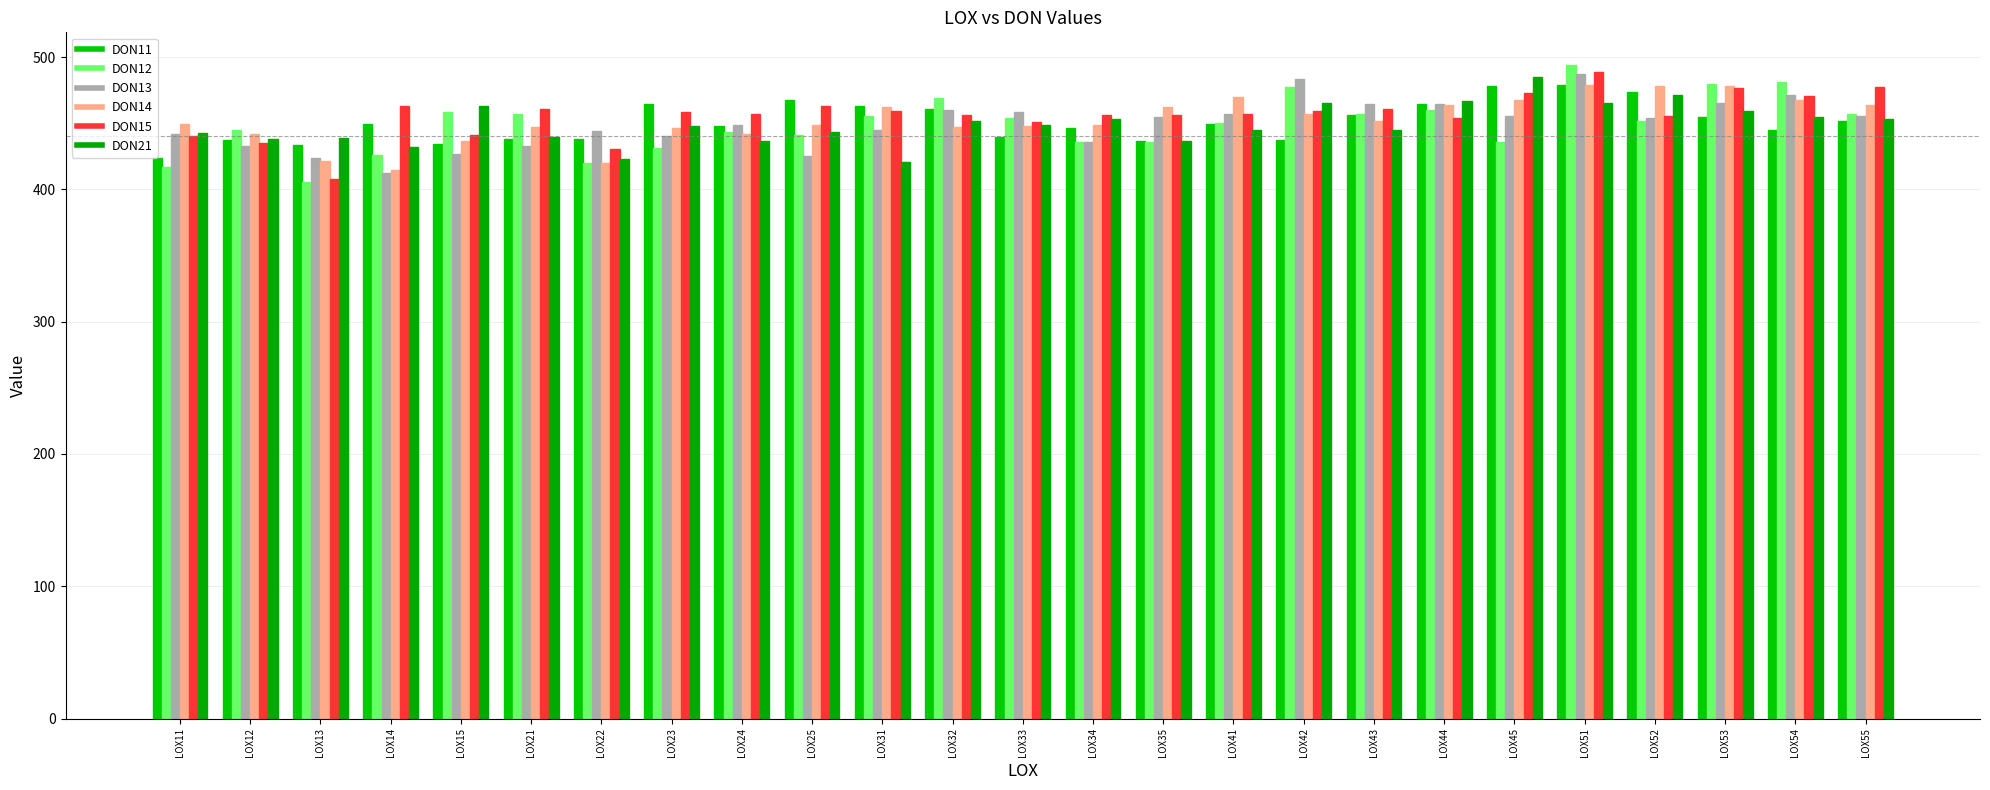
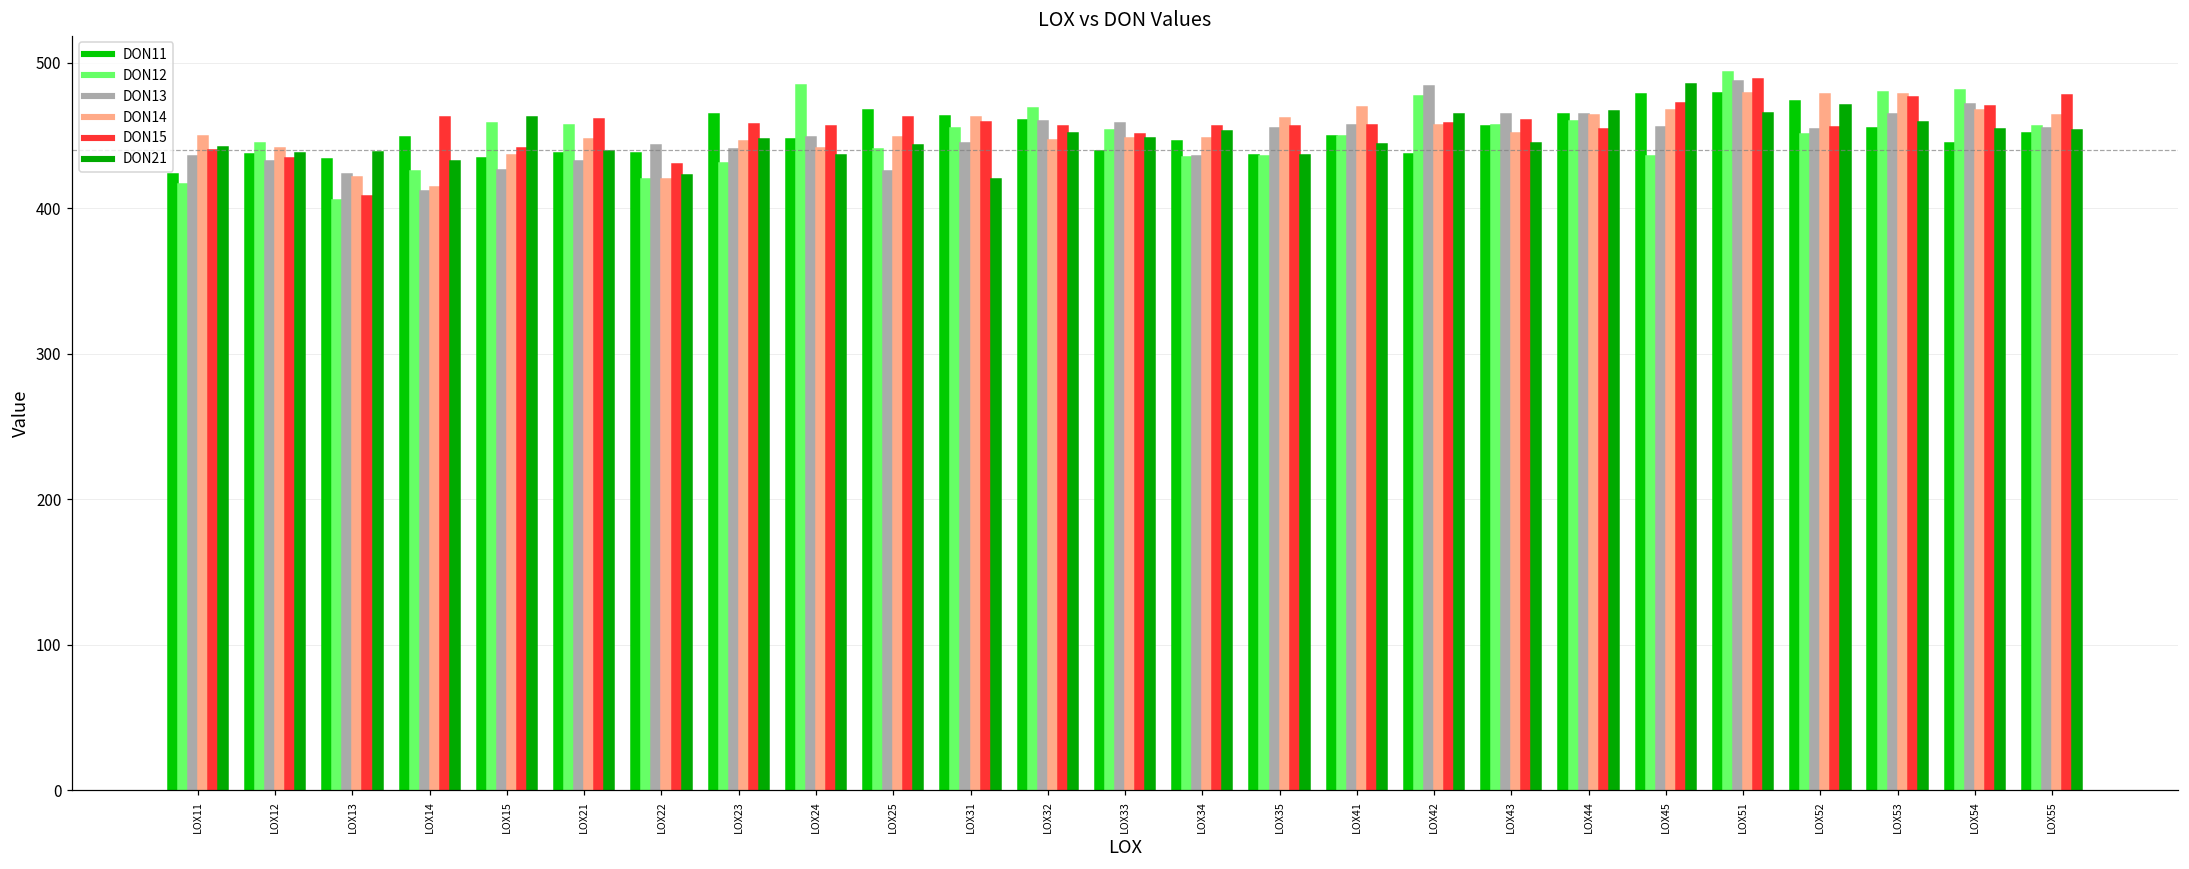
DON13, LOX11: 442 -> 436
DON12, LOX24: 444 -> 485
